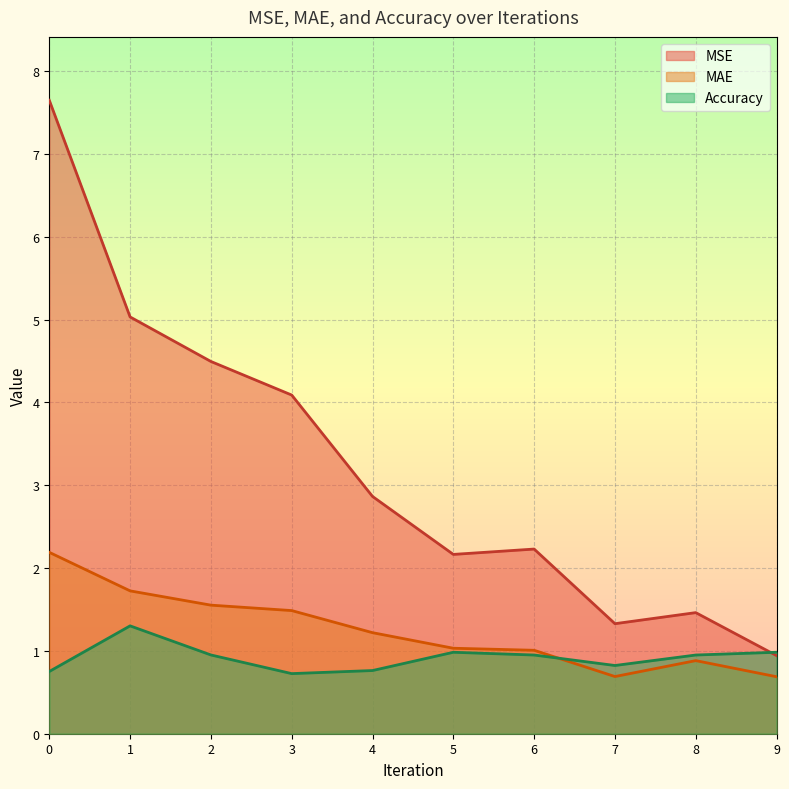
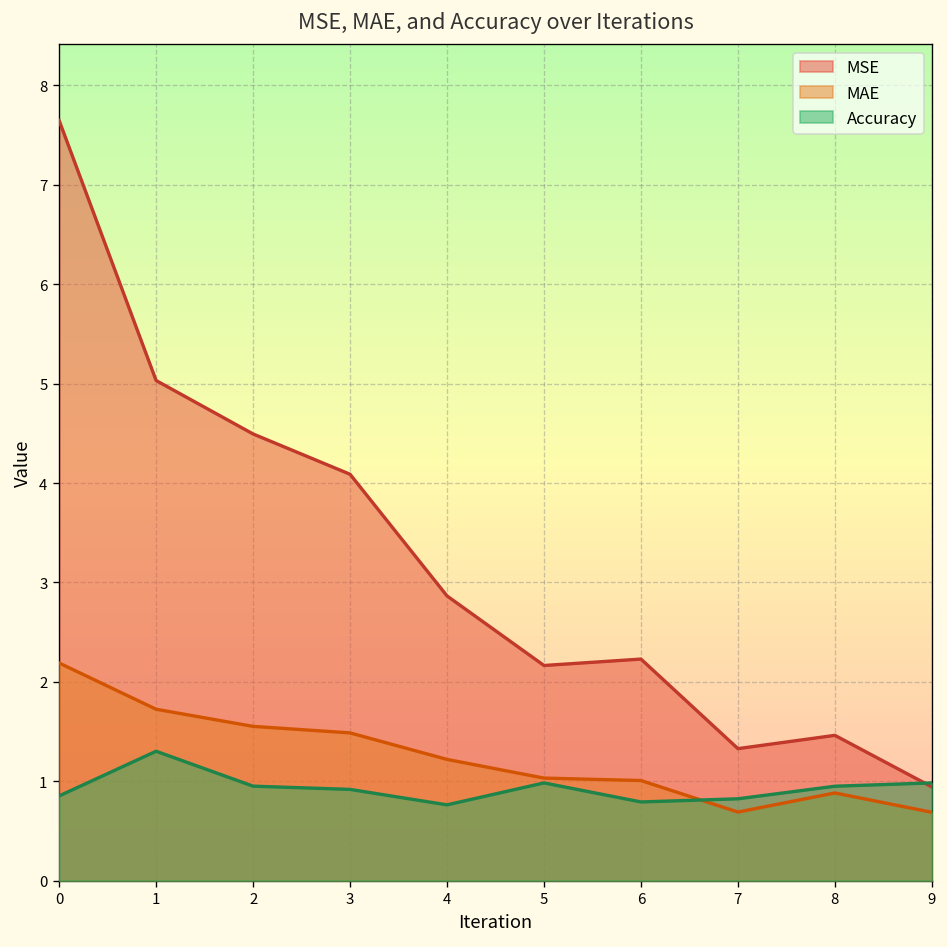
Accuracy, 0: 0.8 -> 0.9
Accuracy, 3: 0.7 -> 0.9
Accuracy, 6: 0.9 -> 0.8
